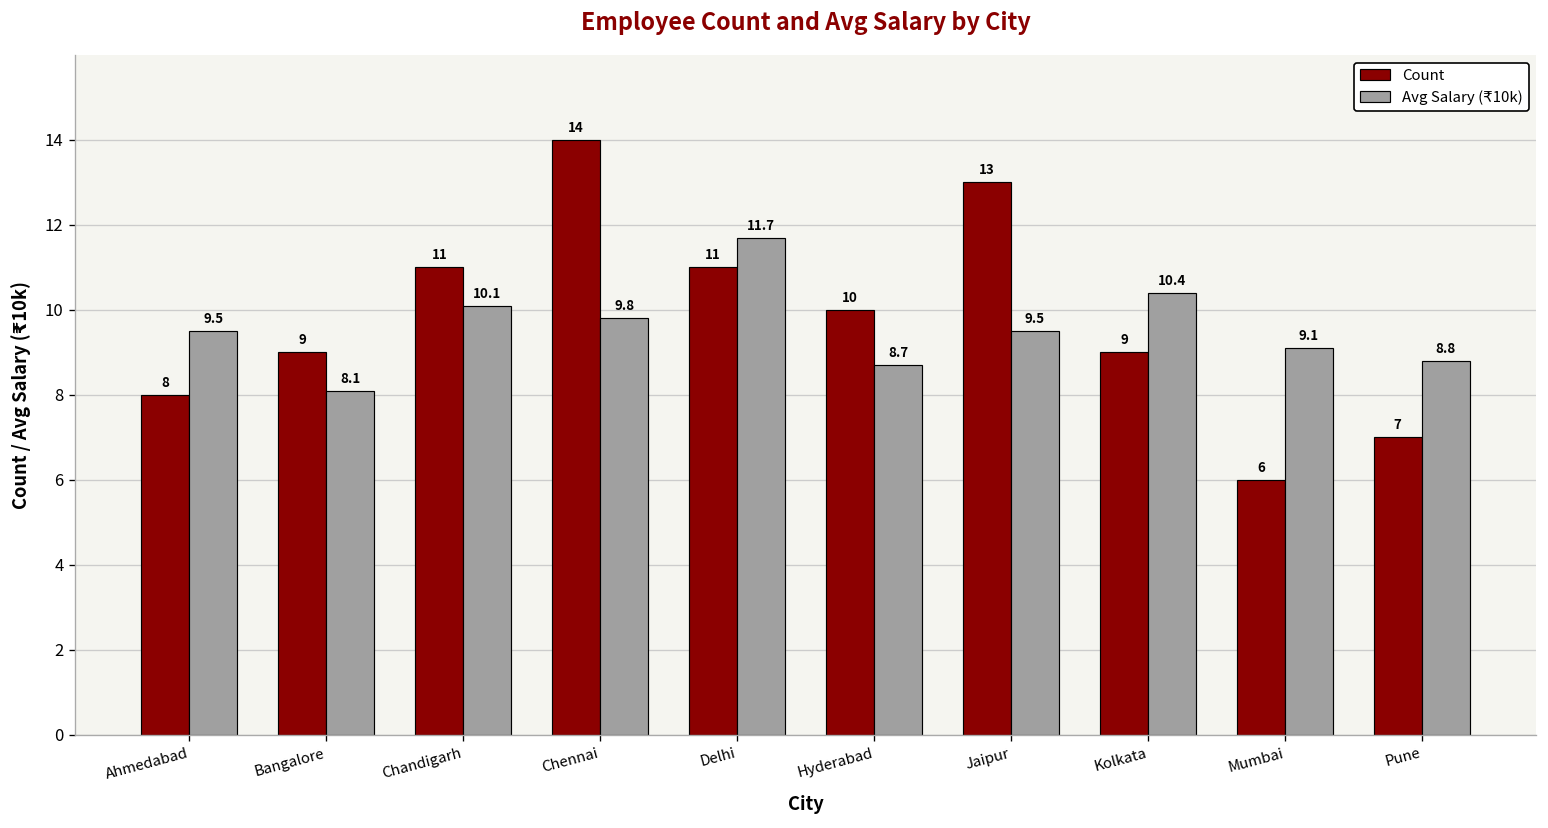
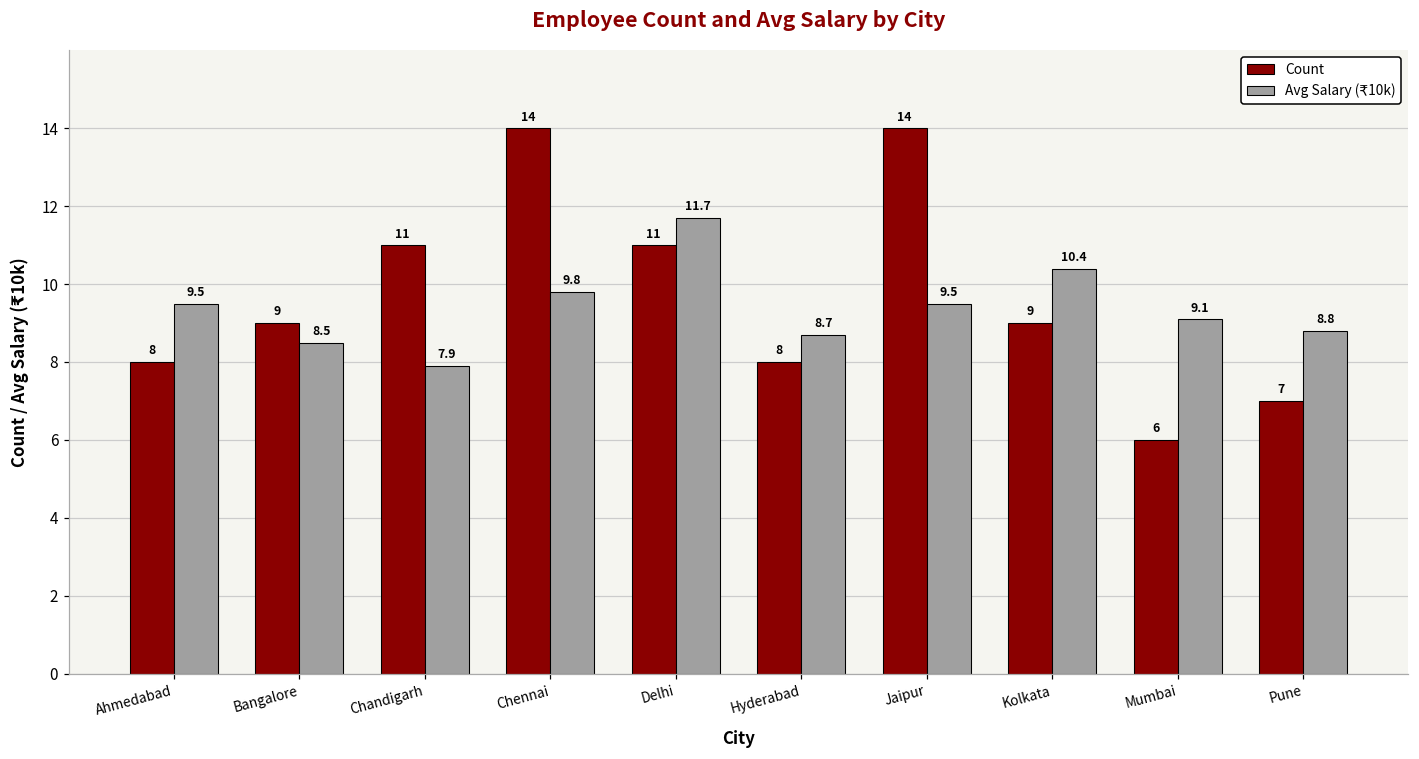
Avg Salary (₹10k), Bangalore: 8.1 -> 8.5
Avg Salary (₹10k), Chandigarh: 10.1 -> 7.9
Count, Hyderabad: 10 -> 8
Count, Jaipur: 13 -> 14
